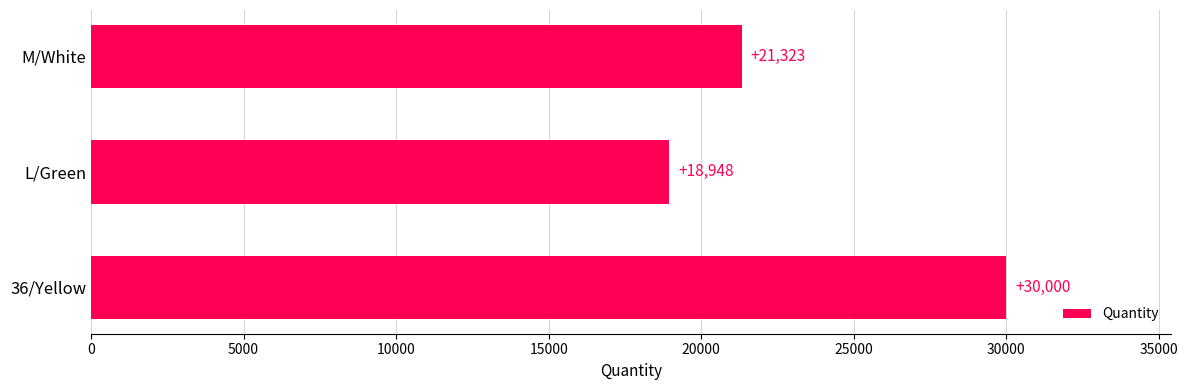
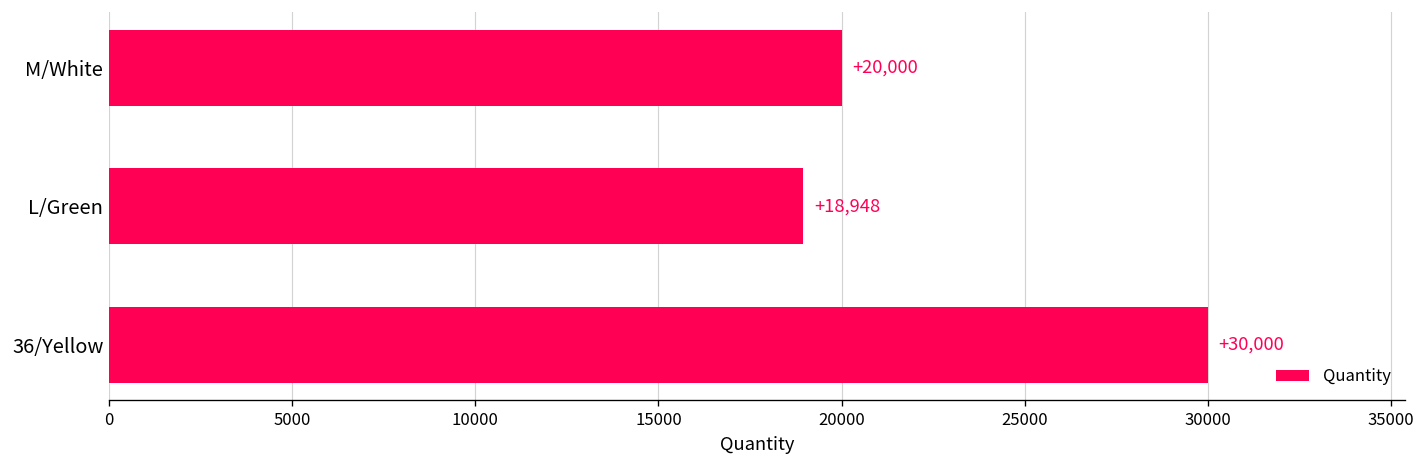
M/White: +21,323 -> +20,000
